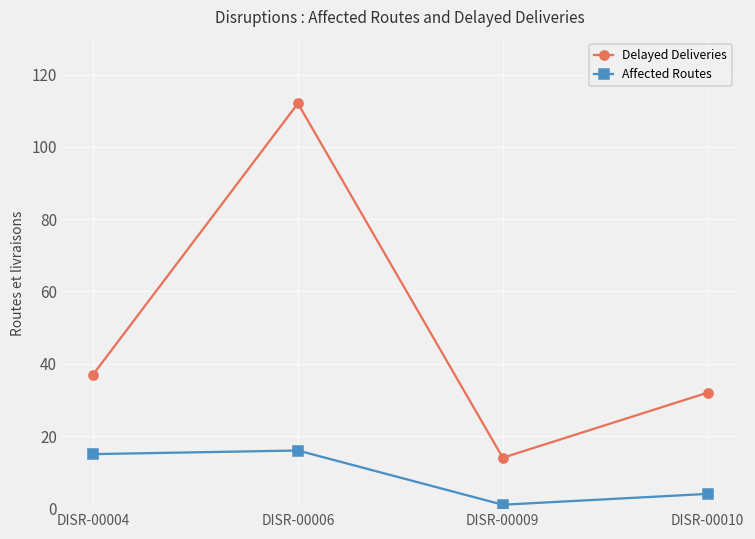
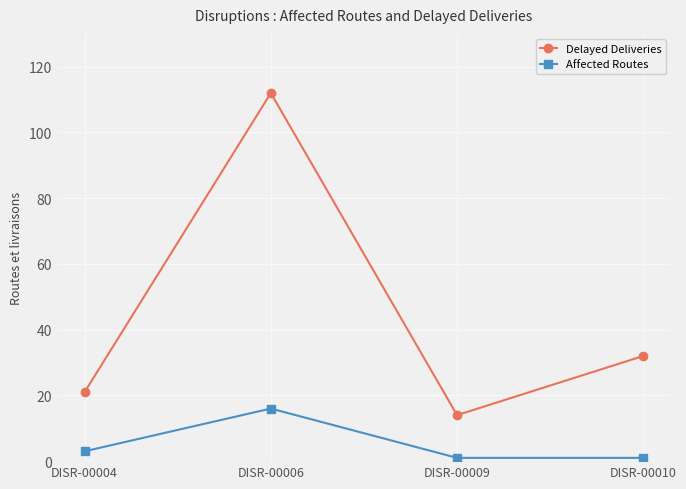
Delayed Deliveries, DISR-00004: 37 -> 21
Affected Routes, DISR-00004: 15 -> 3
Affected Routes, DISR-00010: 4 -> 1
